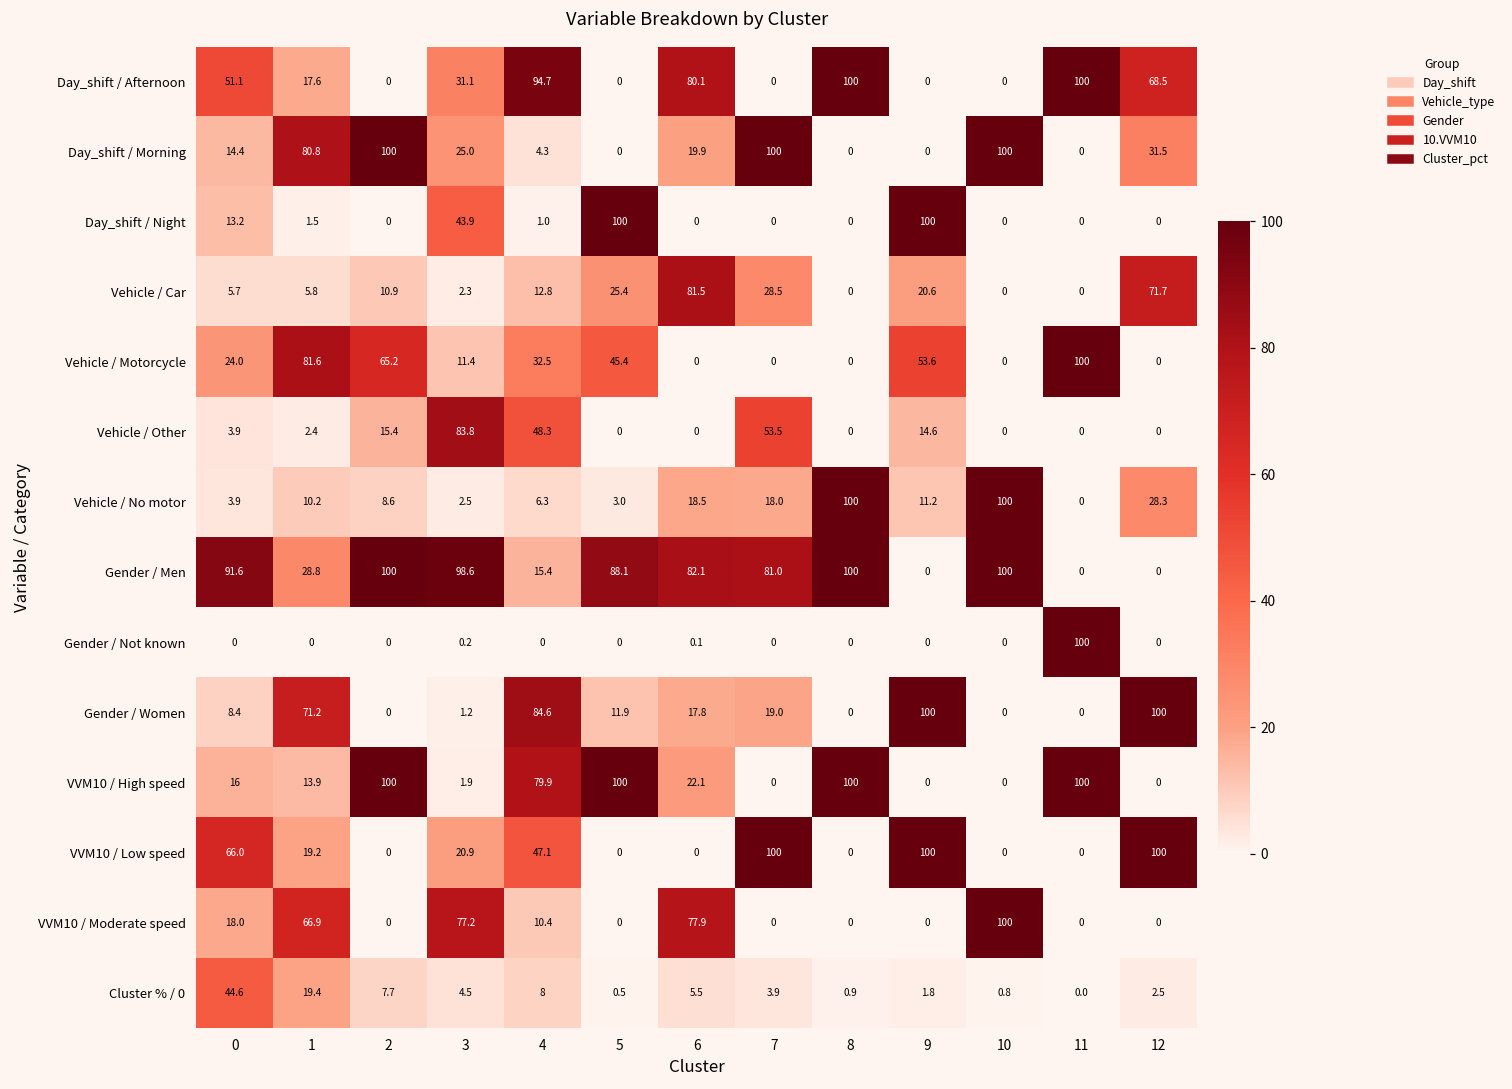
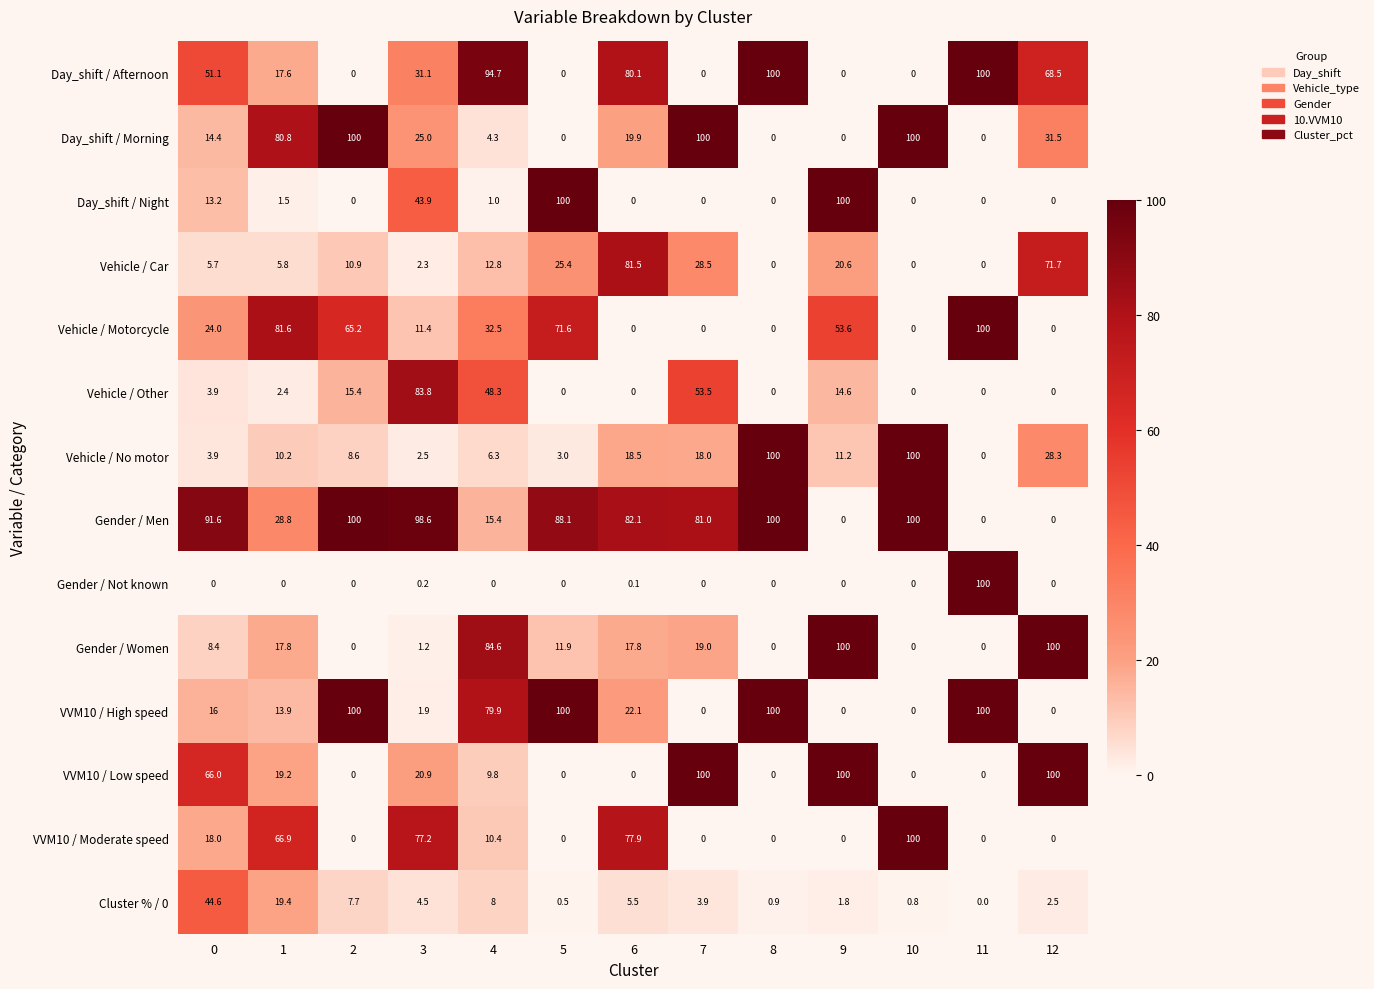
Vehicle / Motorcycle, 5: 45.4 -> 71.6
Gender / Women, 1: 71.2 -> 17.8
VVM10 / Low speed, 4: 47.1 -> 9.8
